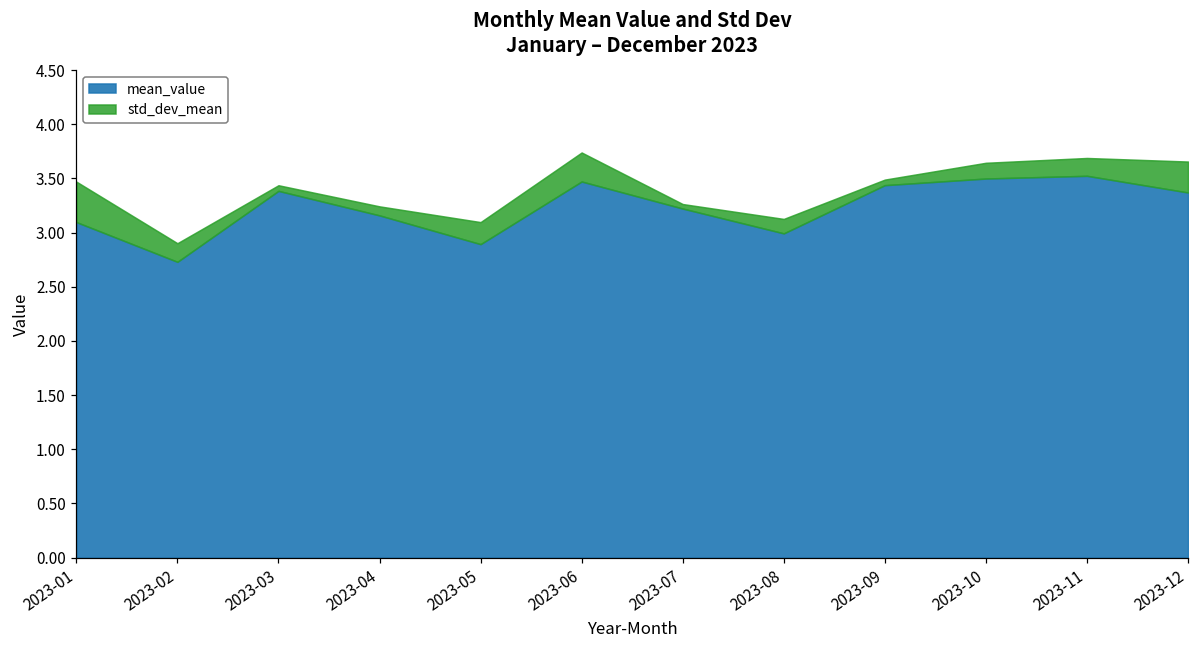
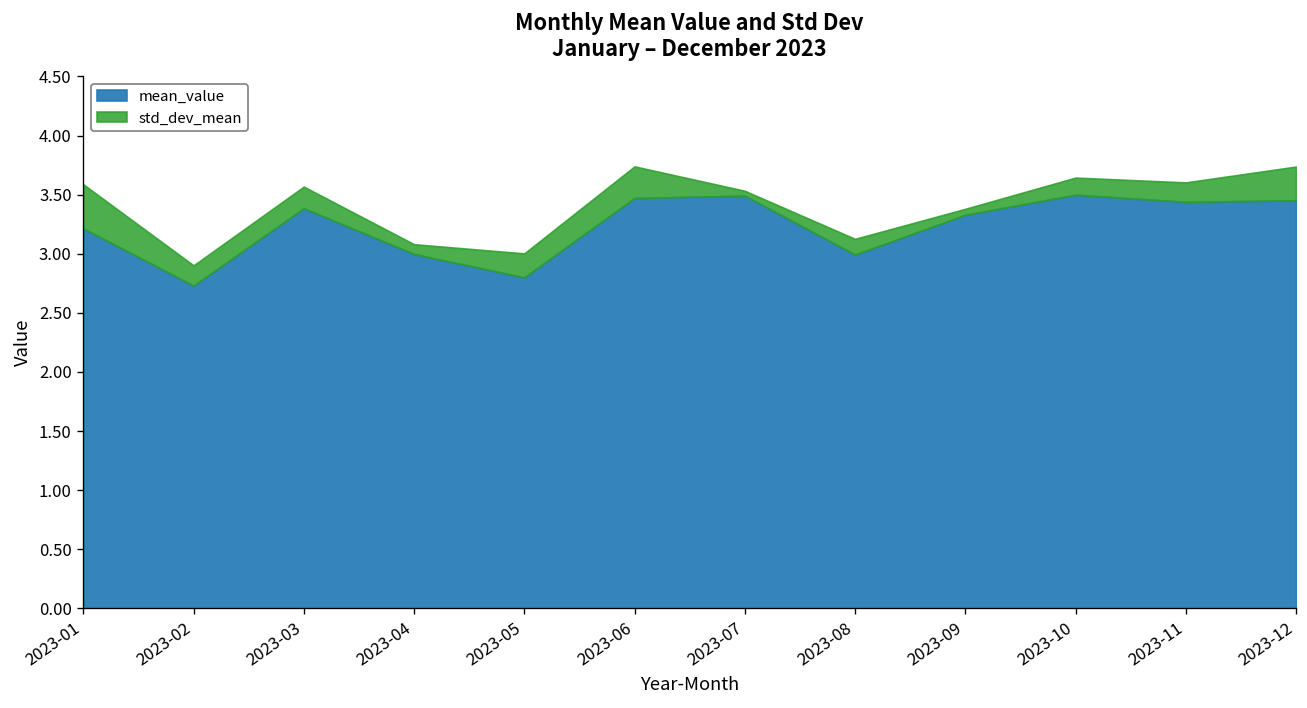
mean_value, 2023-01: 3.1 -> 3.2
std_dev_mean, 2023-03: 0.1 -> 0.2
mean_value, 2023-04: 3.2 -> 3.0
mean_value, 2023-05: 2.9 -> 2.8
mean_value, 2023-07: 3.2 -> 3.5
mean_value, 2023-09: 3.4 -> 3.3
mean_value, 2023-11: 3.5 -> 3.4
mean_value, 2023-12: 3.4 -> 3.5
